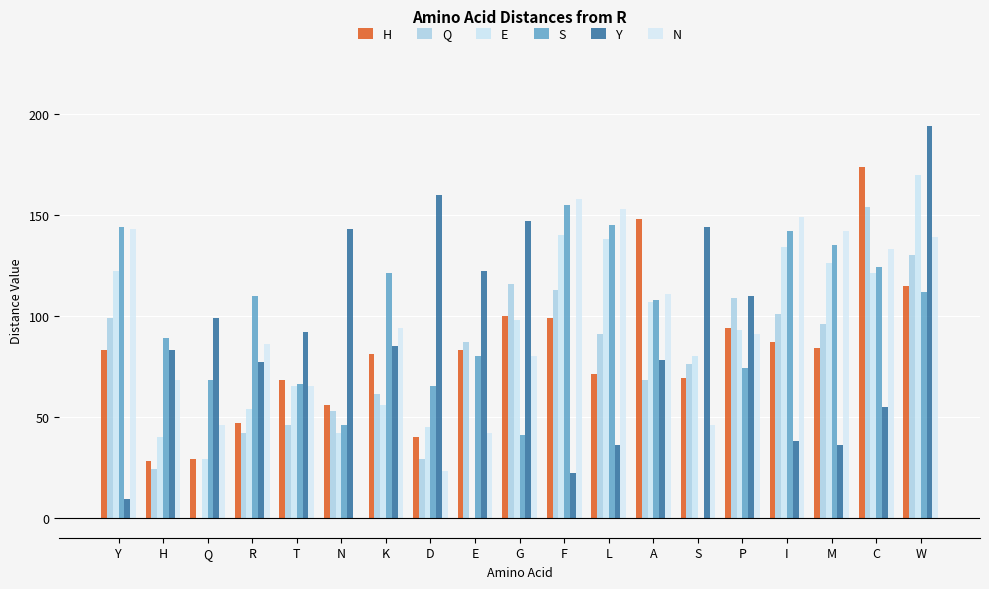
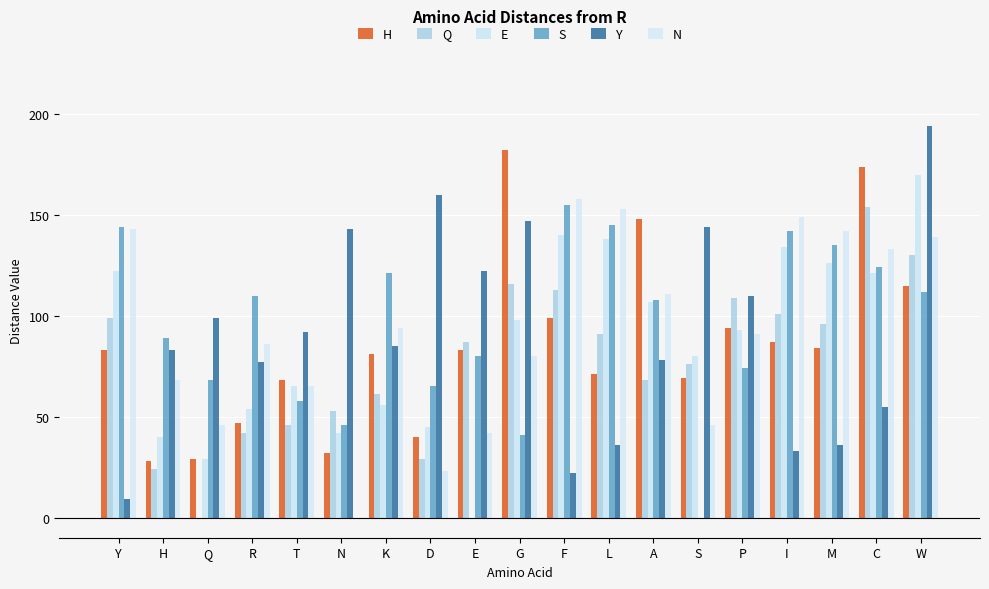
S, T: 66 -> 58
H, N: 56 -> 32
H, G: 100 -> 182
Y, I: 38 -> 33
